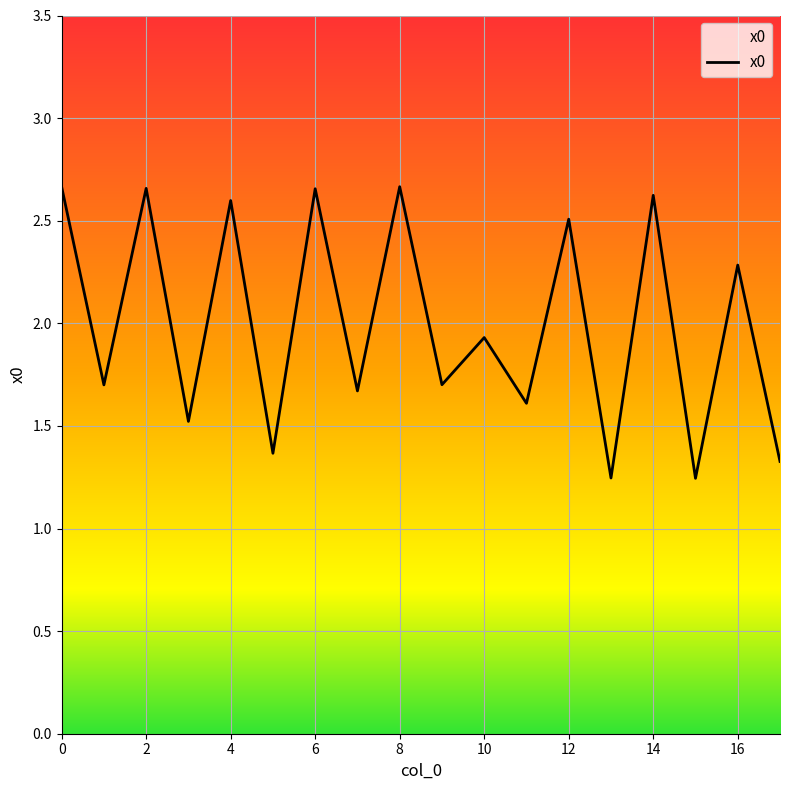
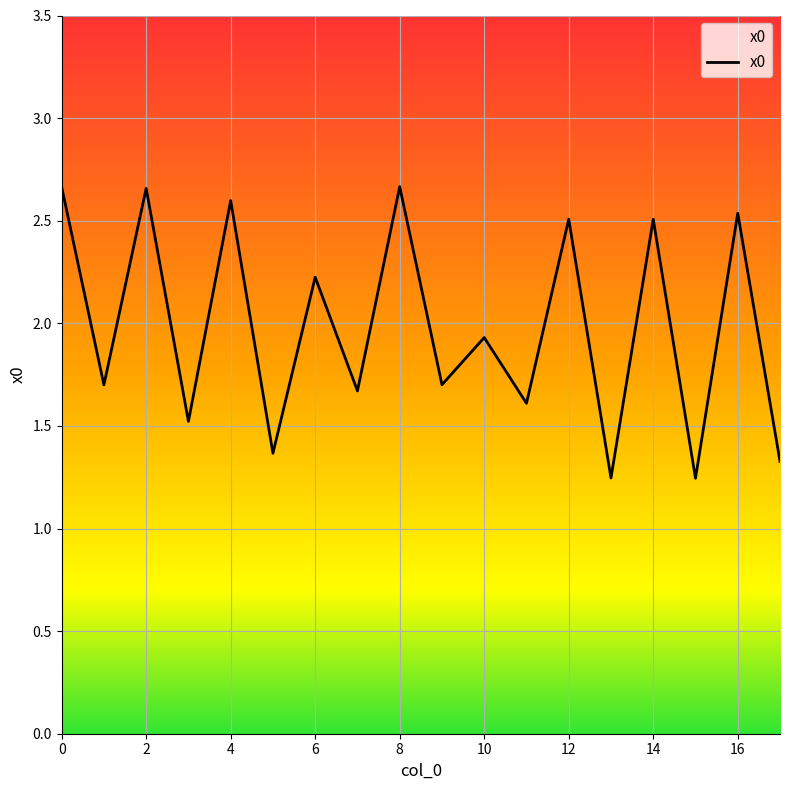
6: 2.66 -> 2.22
14: 2.62 -> 2.51
16: 2.28 -> 2.54
